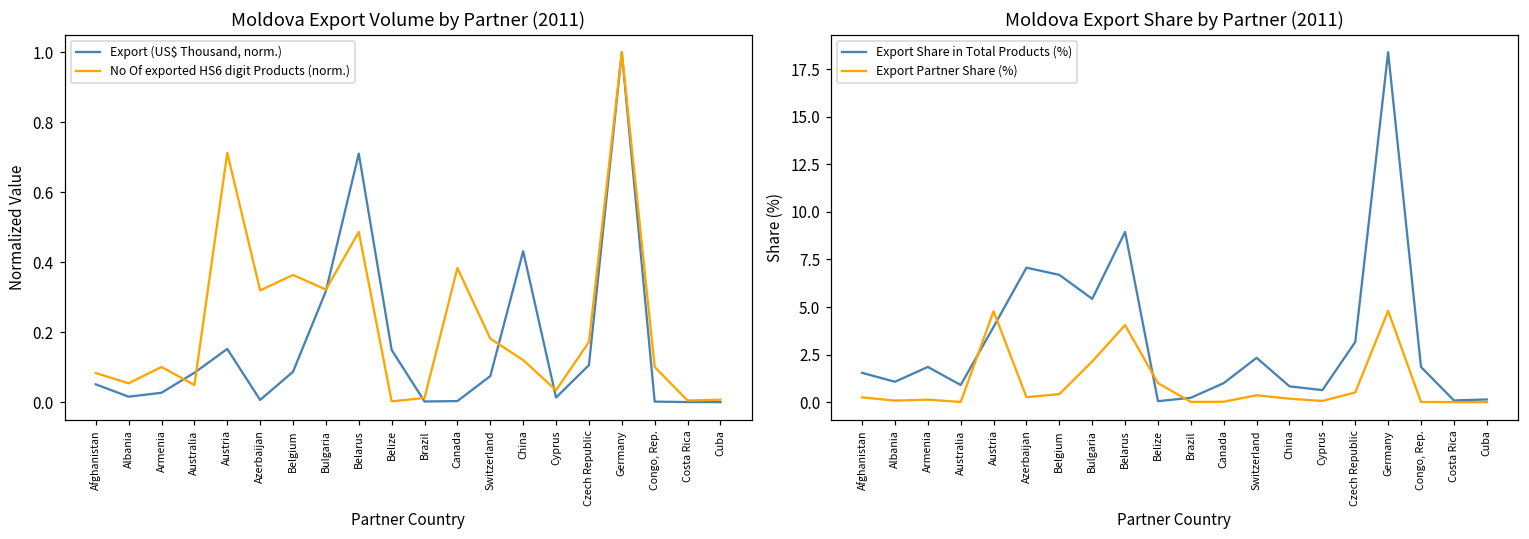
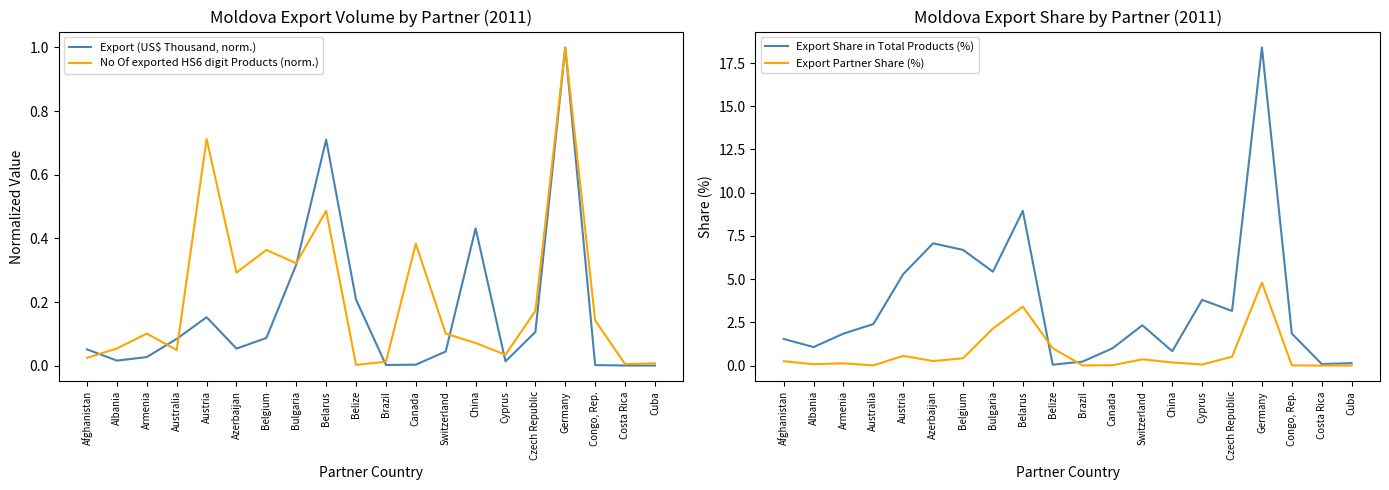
Moldova Export Volume by Partner (2011), No Of exported HS6 digit Products (norm.), Afghanistan: 0.08 -> 0.02
Moldova Export Volume by Partner (2011), Export (US$ Thousand, norm.), Azerbaijan: 0.01 -> 0.05
Moldova Export Volume by Partner (2011), No Of exported HS6 digit Products (norm.), Azerbaijan: 0.32 -> 0.29
Moldova Export Volume by Partner (2011), Export (US$ Thousand, norm.), Belize: 0.15 -> 0.21
Moldova Export Volume by Partner (2011), Export (US$ Thousand, norm.), Switzerland: 0.07 -> 0.04
Moldova Export Volume by Partner (2011), No Of exported HS6 digit Products (norm.), Switzerland: 0.18 -> 0.10
Moldova Export Volume by Partner (2011), No Of exported HS6 digit Products (norm.), China: 0.12 -> 0.07
Moldova Export Volume by Partner (2011), No Of exported HS6 digit Products (norm.), Congo, Rep.: 0.10 -> 0.14
Moldova Export Share by Partner (2011), Export Share in Total Products (%), Australia: 0.9 -> 2.4
Moldova Export Share by Partner (2011), Export Share in Total Products (%), Austria: 4.0 -> 5.3
Moldova Export Share by Partner (2011), Export Partner Share (%), Austria: 4.8 -> 0.6
Moldova Export Share by Partner (2011), Export Partner Share (%), Belarus: 4.1 -> 3.4
Moldova Export Share by Partner (2011), Export Share in Total Products (%), Cyprus: 0.6 -> 3.8
